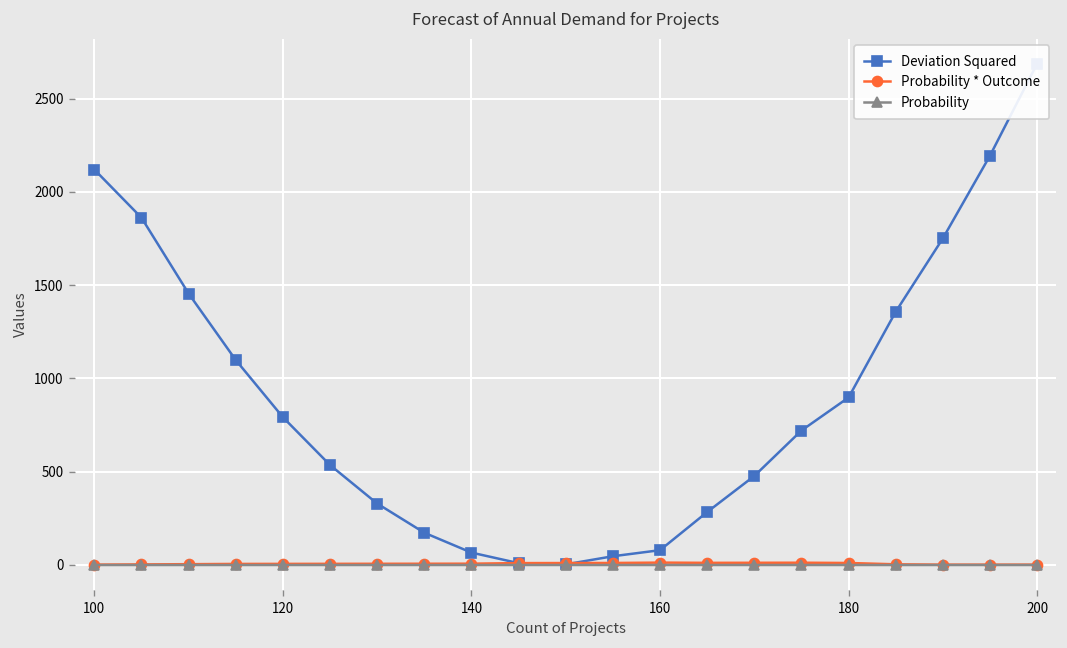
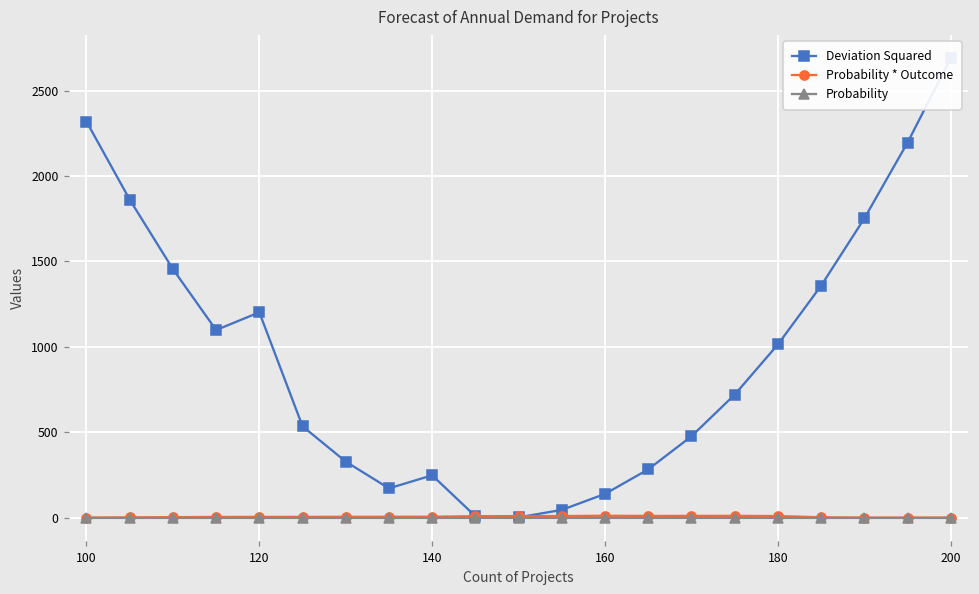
Deviation Squared, 100: 2120 -> 2320
Deviation Squared, 120: 790 -> 1200
Deviation Squared, 140: 70 -> 250
Deviation Squared, 160: 80 -> 140
Deviation Squared, 180: 900 -> 1010
